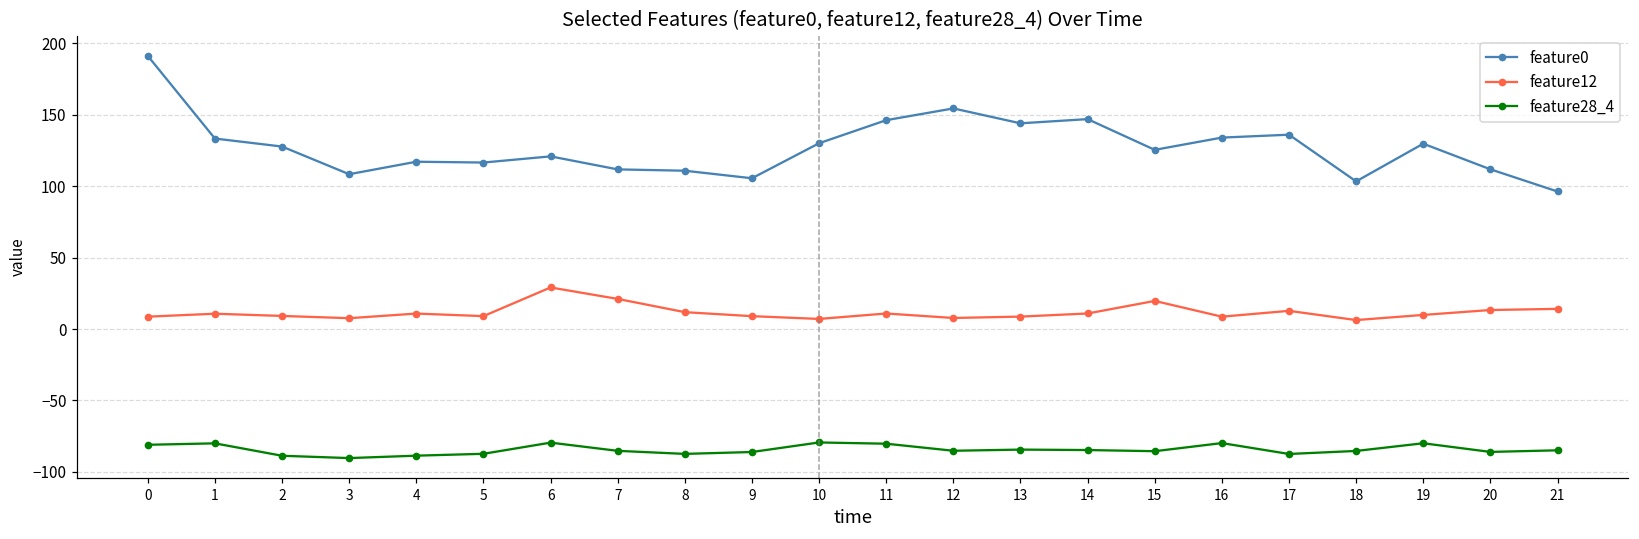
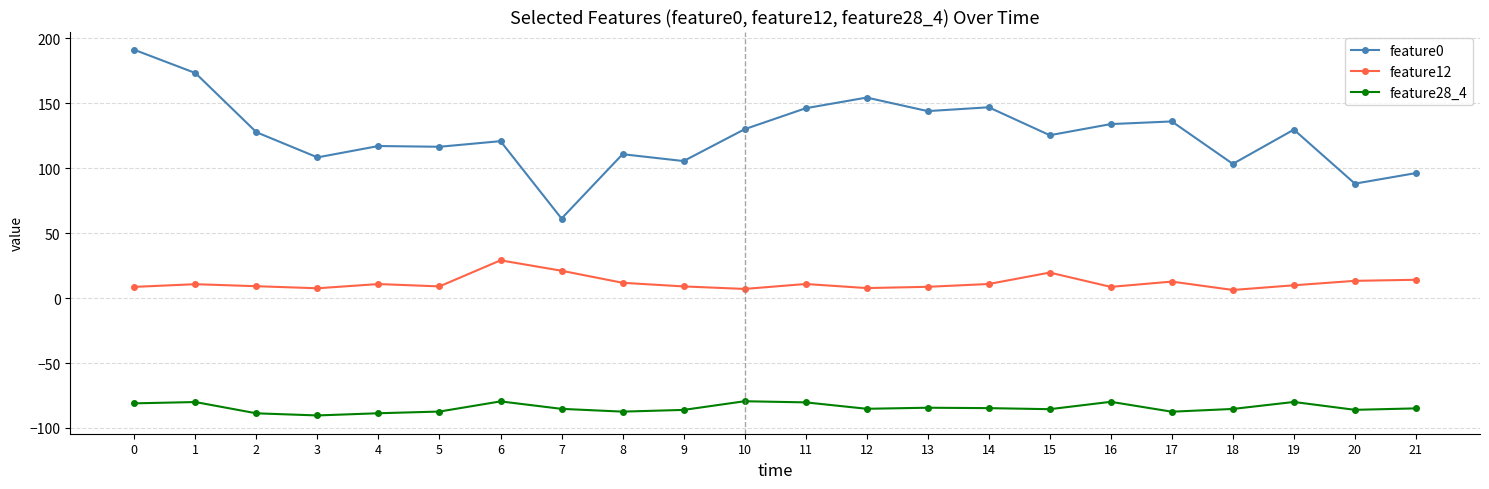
feature0, 1: 133 -> 173
feature0, 7: 112 -> 61
feature0, 20: 112 -> 88
